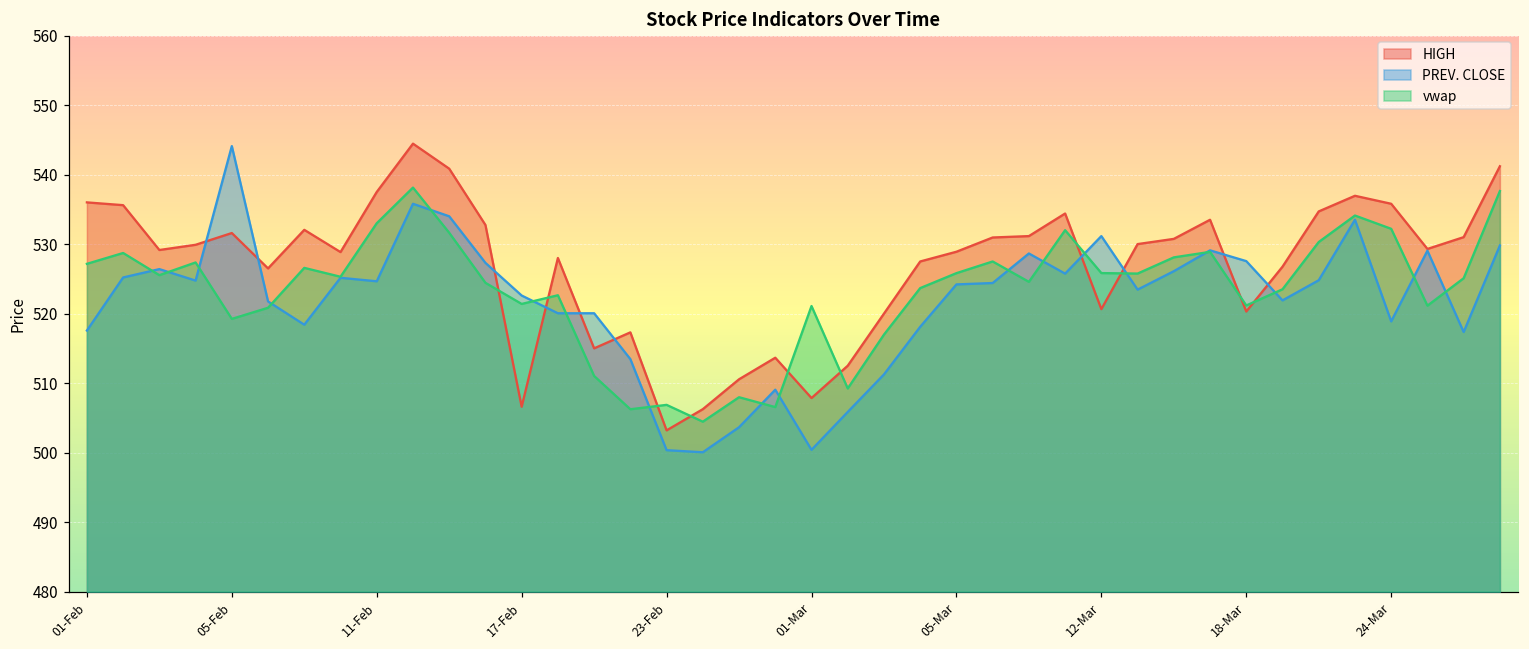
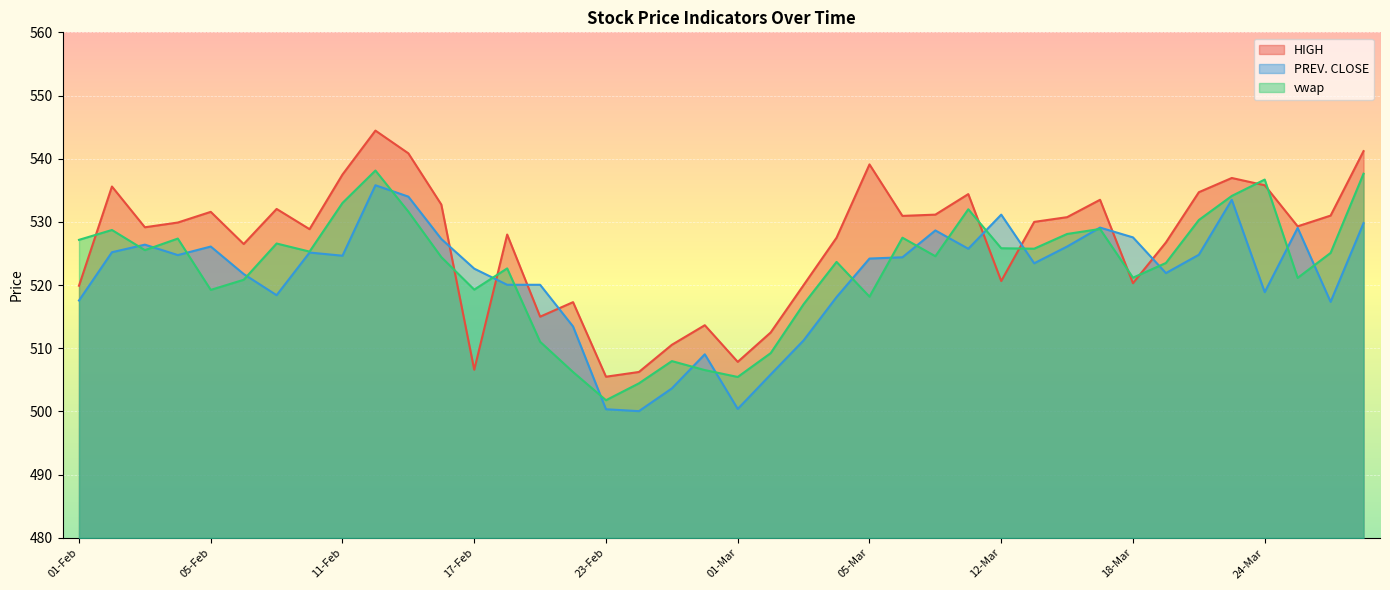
HIGH, 01-Feb: 536 -> 520
PREV. CLOSE, 05-Feb: 544 -> 526
vwap, 17-Feb: 521 -> 519
HIGH, 23-Feb: 503 -> 506
vwap, 23-Feb: 507 -> 502
vwap, 01-Mar: 521 -> 505
HIGH, 05-Mar: 529 -> 539
vwap, 05-Mar: 526 -> 518
vwap, 24-Mar: 532 -> 537
